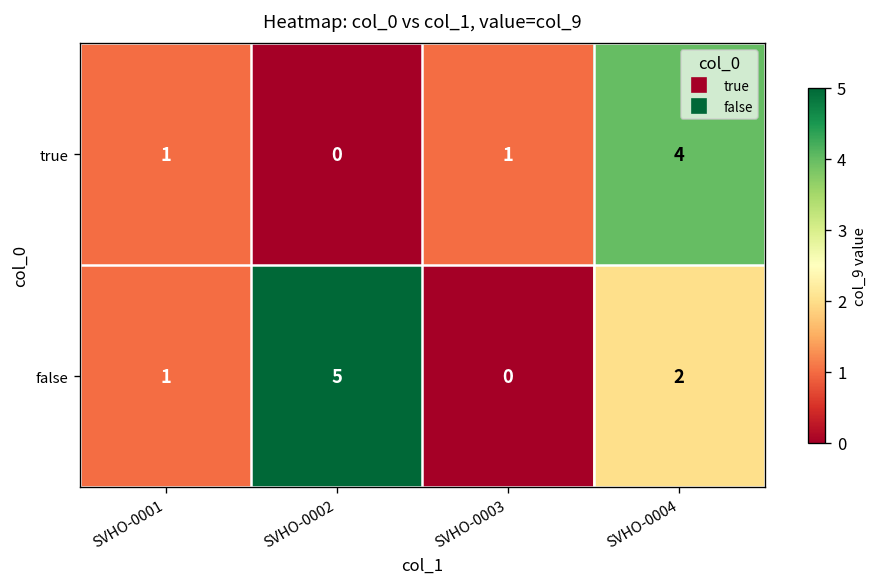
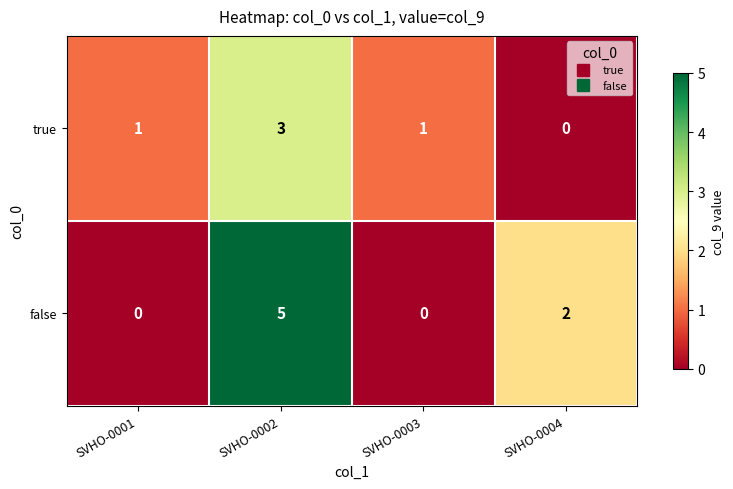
true, SVHO-0002: 0 -> 3
true, SVHO-0004: 4 -> 0
false, SVHO-0001: 1 -> 0
